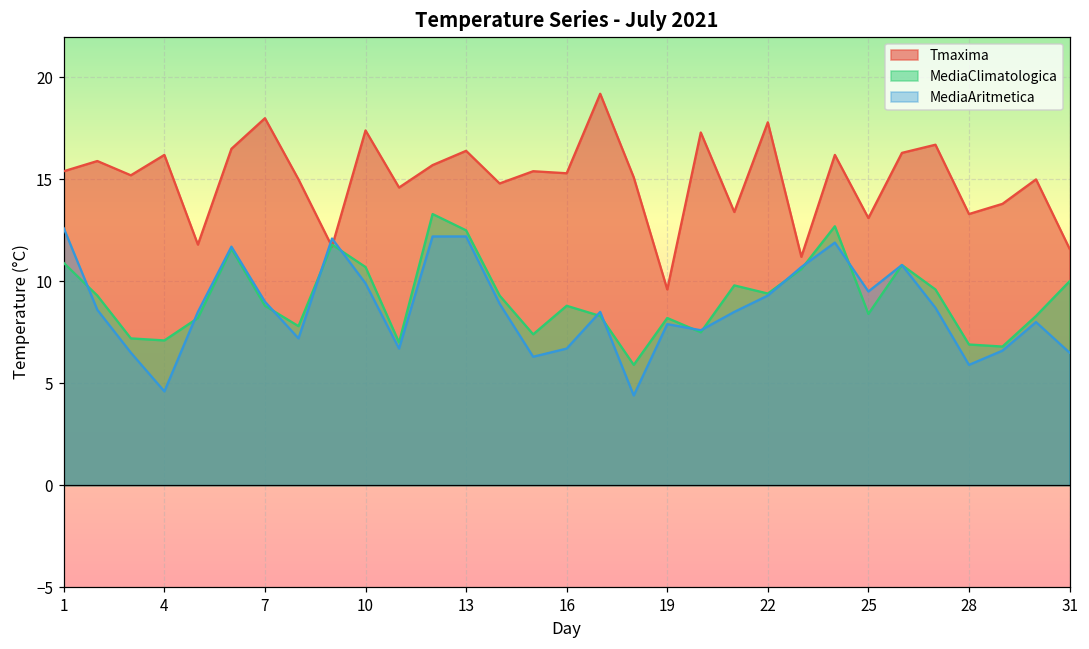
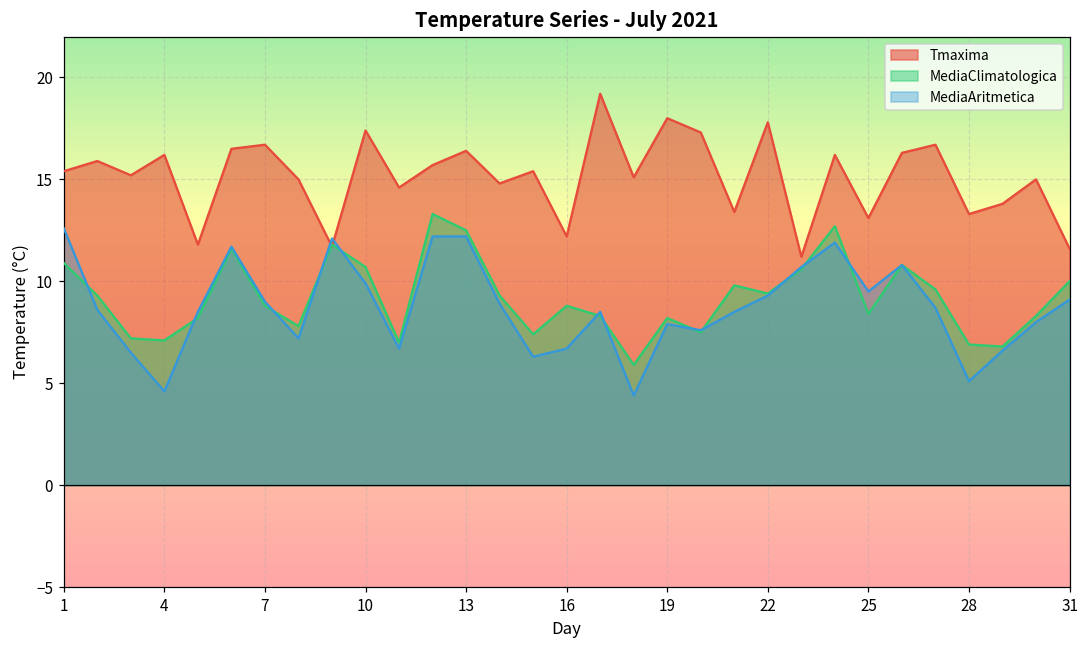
Tmaxima, 7: 18.0 -> 16.7
Tmaxima, 16: 15.3 -> 12.2
Tmaxima, 19: 9.6 -> 18.0
MediaAritmetica, 28: 5.9 -> 5.1
MediaAritmetica, 31: 6.5 -> 9.1
